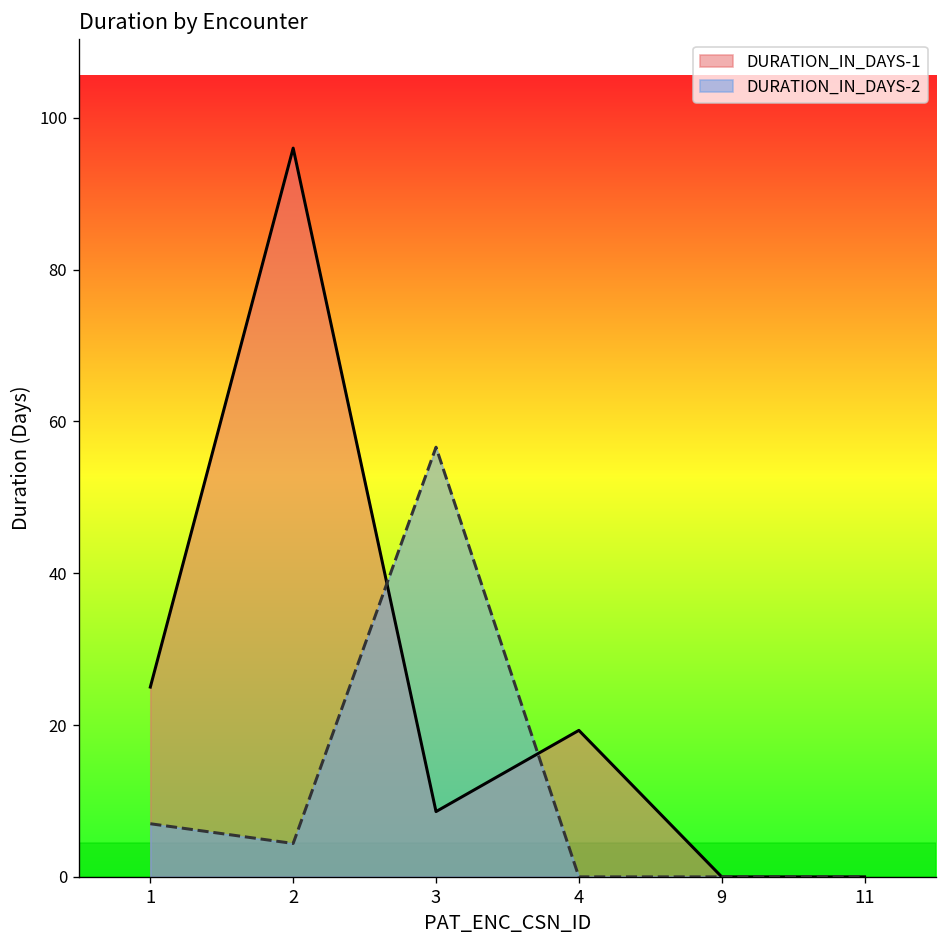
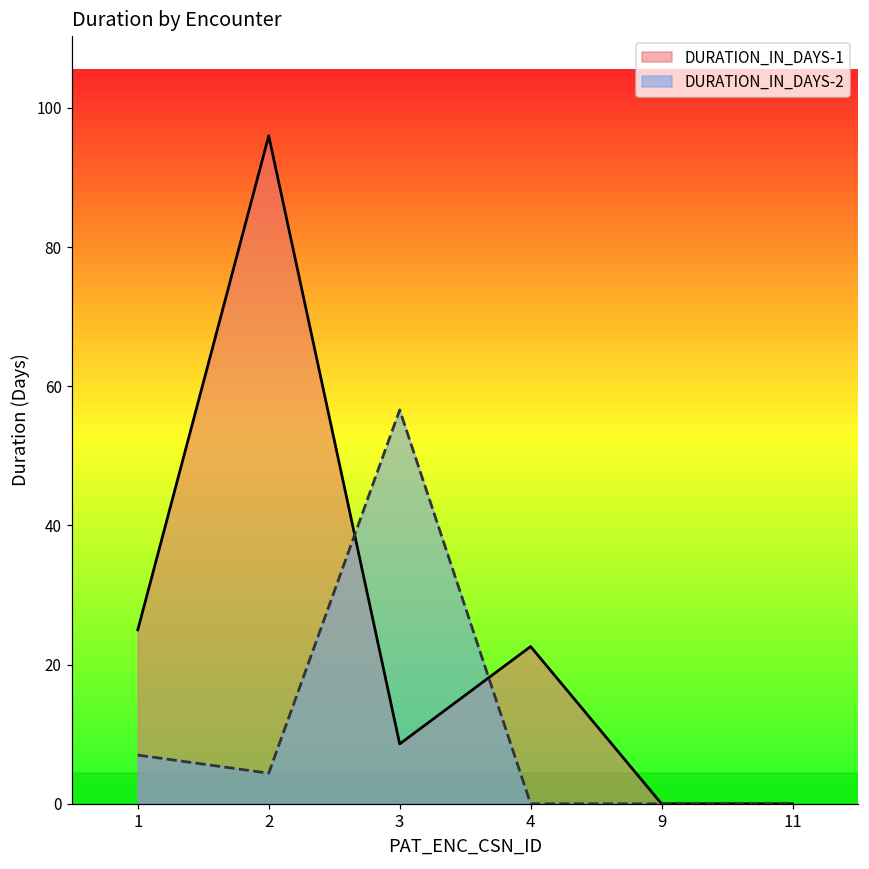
DURATION_IN_DAYS-1, 4: 19 -> 23
